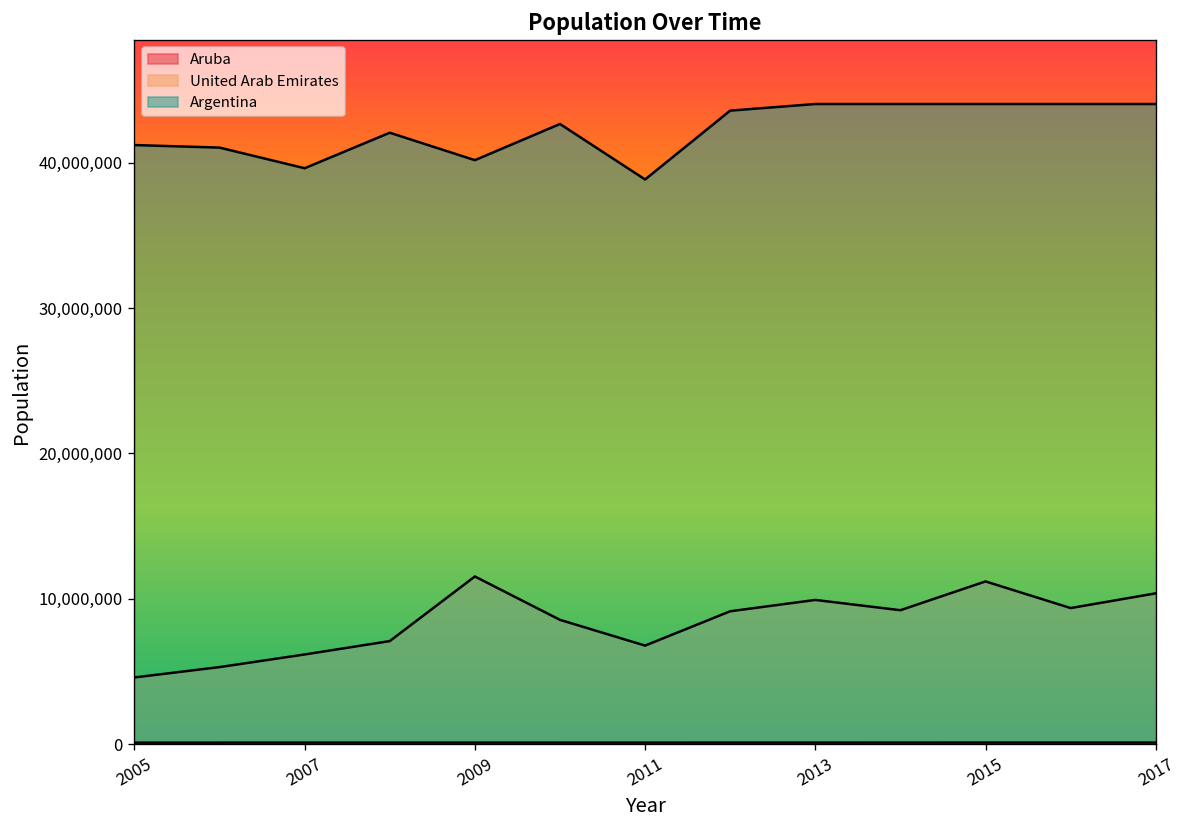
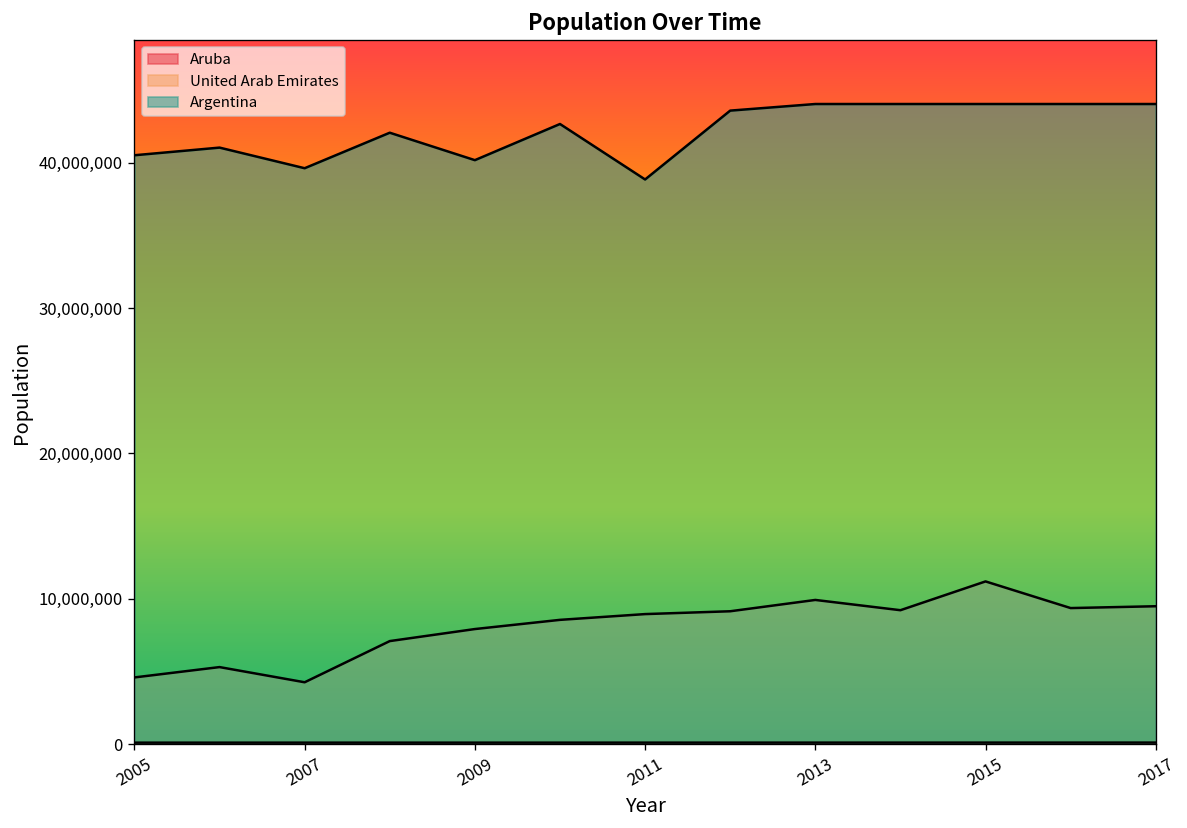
Argentina, 2005: 41,200,000 -> 40,500,000
United Arab Emirates, 2007: 6,200,000 -> 4,300,000
United Arab Emirates, 2009: 11,500,000 -> 7,900,000
United Arab Emirates, 2011: 6,800,000 -> 8,900,000
United Arab Emirates, 2017: 10,400,000 -> 9,500,000
